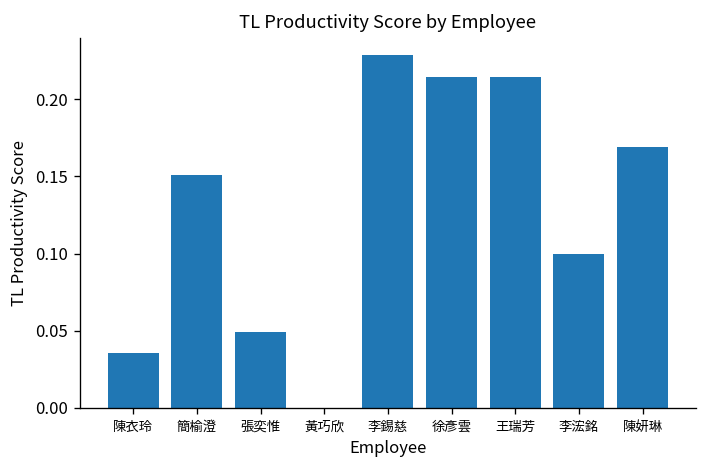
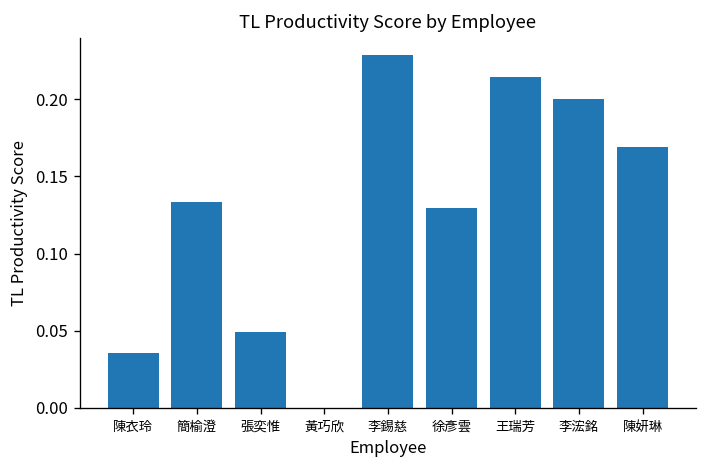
簡榆澄: 0.151 -> 0.133
徐彥雲: 0.214 -> 0.130
李浤銘: 0.1 -> 0.2
